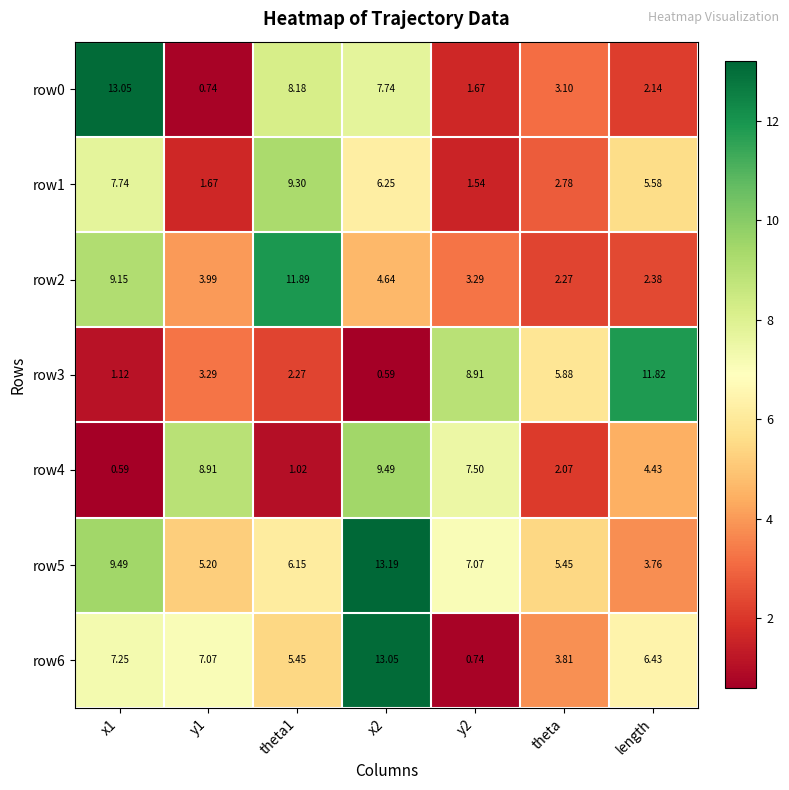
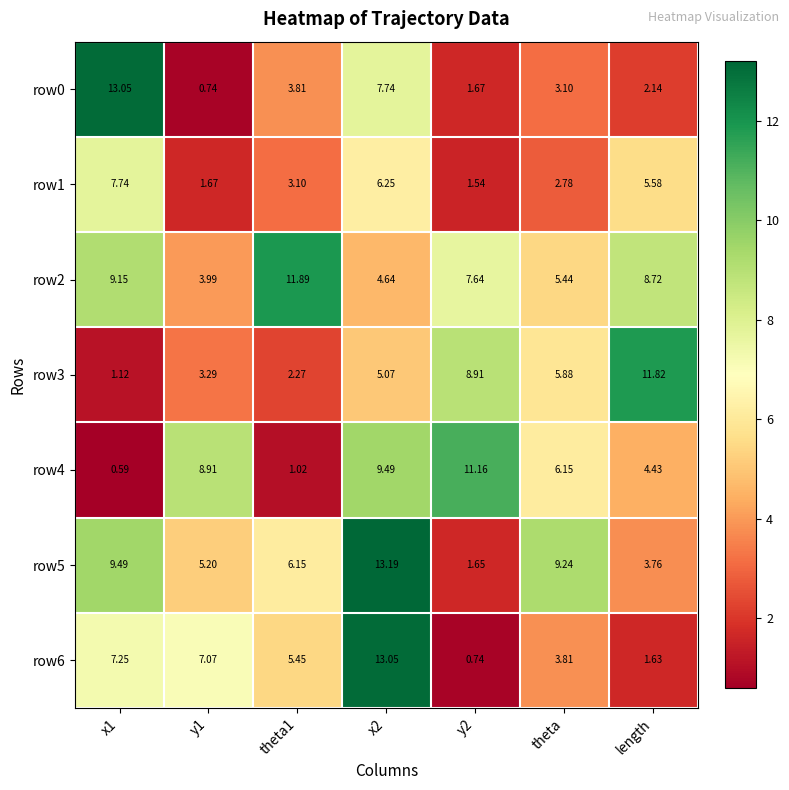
row0, theta1: 8.18 -> 3.81
row1, theta1: 9.30 -> 3.10
row2, y2: 3.29 -> 7.64
row2, theta: 2.27 -> 5.44
row2, length: 2.38 -> 8.72
row3, x2: 0.59 -> 5.07
row4, y2: 7.50 -> 11.16
row4, theta: 2.07 -> 6.15
row5, y2: 7.07 -> 1.65
row5, theta: 5.45 -> 9.24
row6, length: 6.43 -> 1.63
